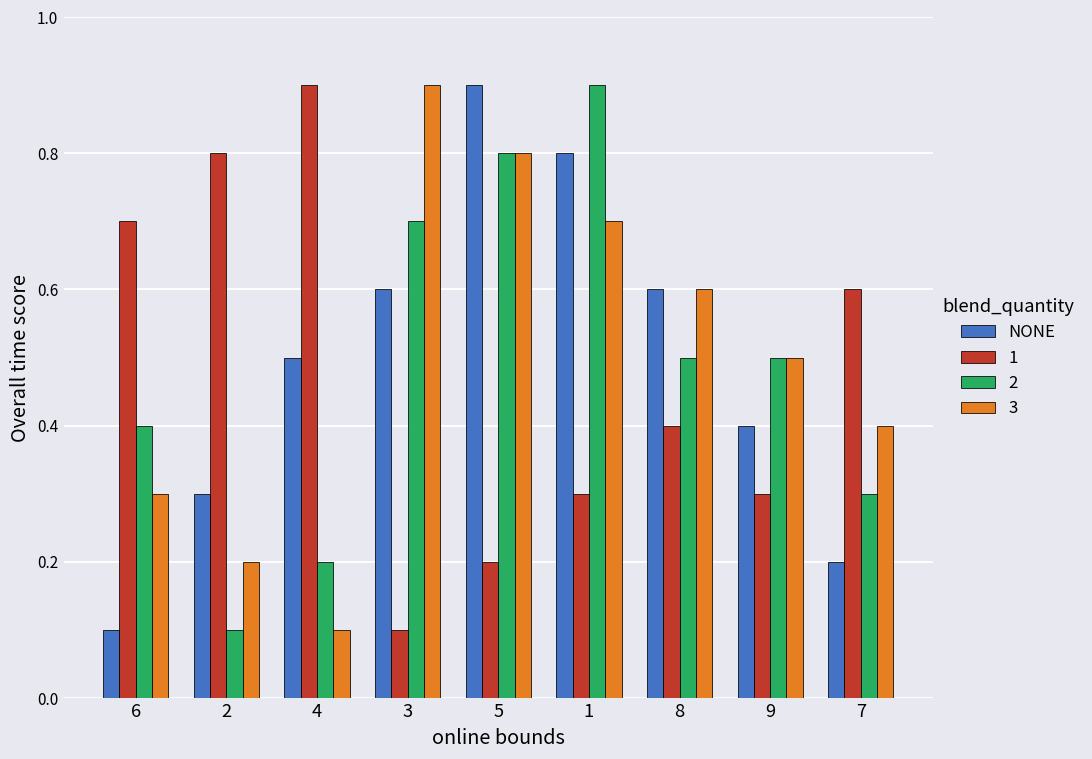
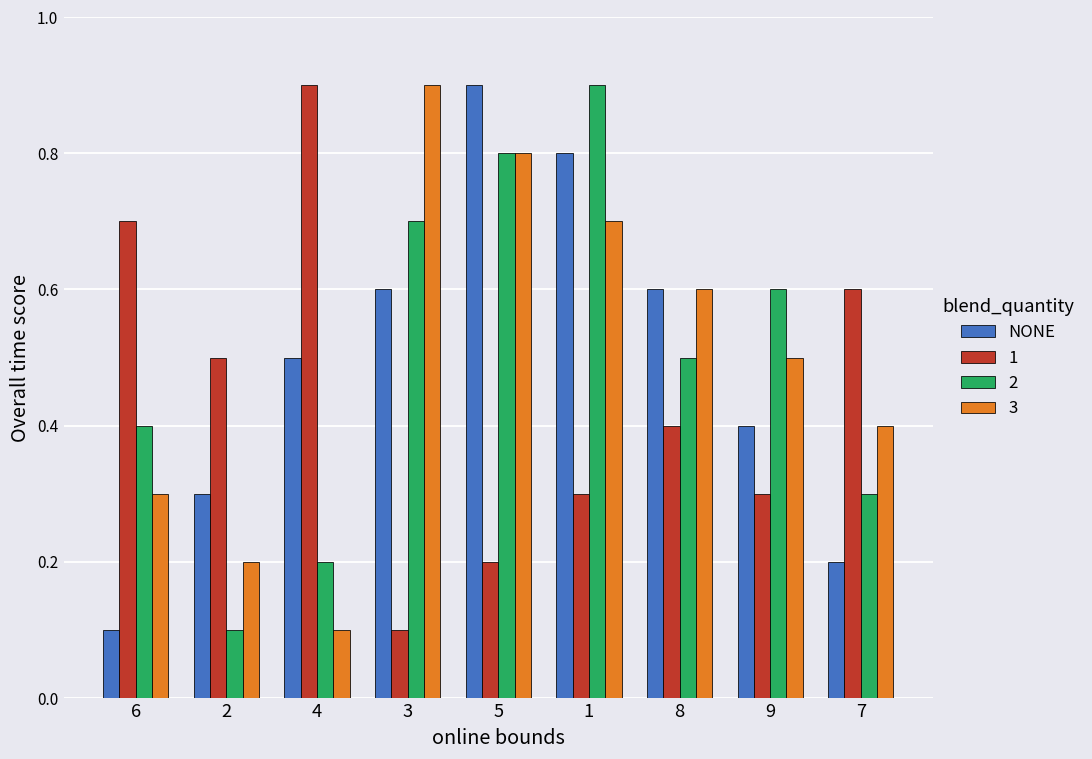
1, 2: 0.80 -> 0.50
2, 9: 0.50 -> 0.60
